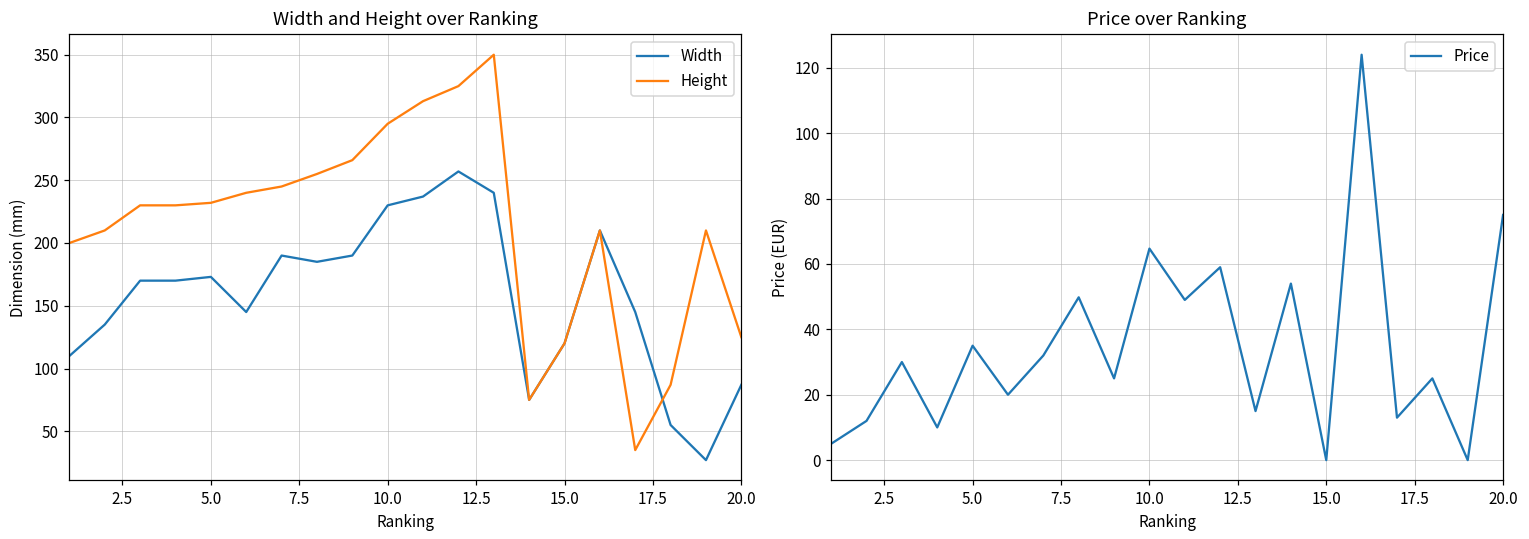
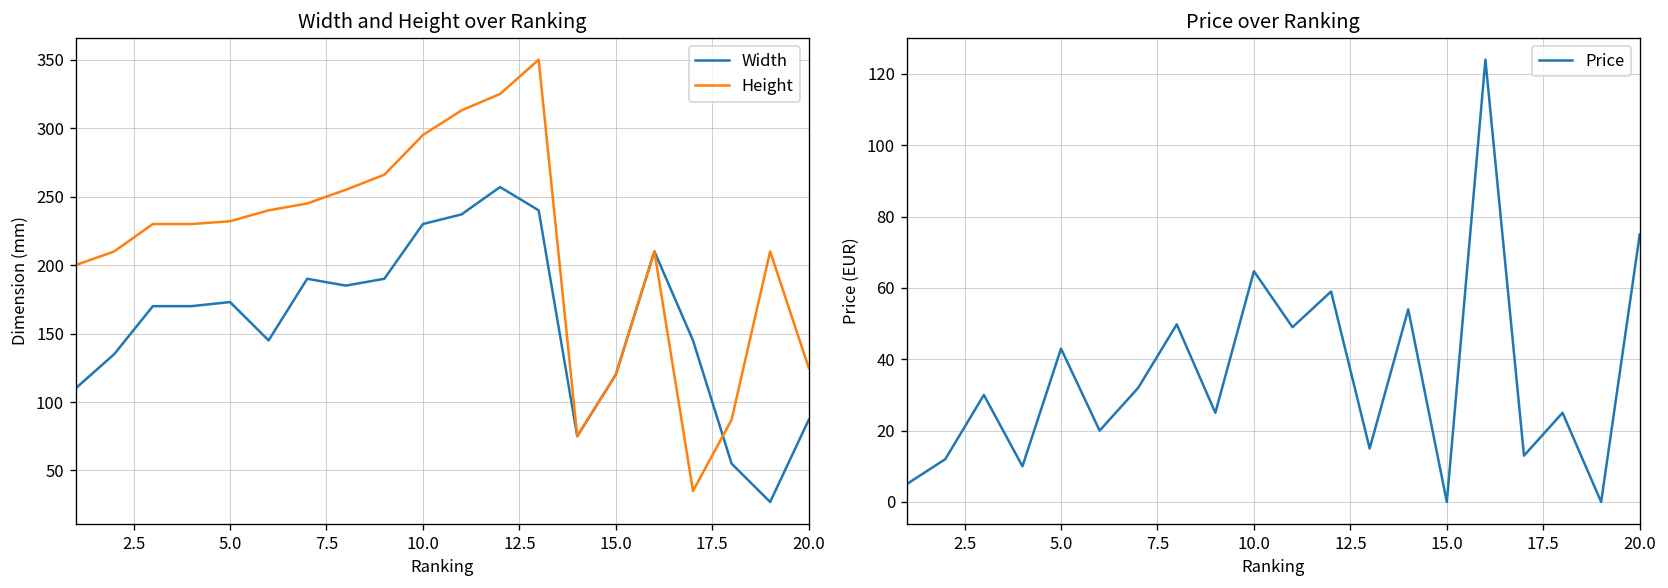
Price over Ranking, 5.0: 35 -> 43
